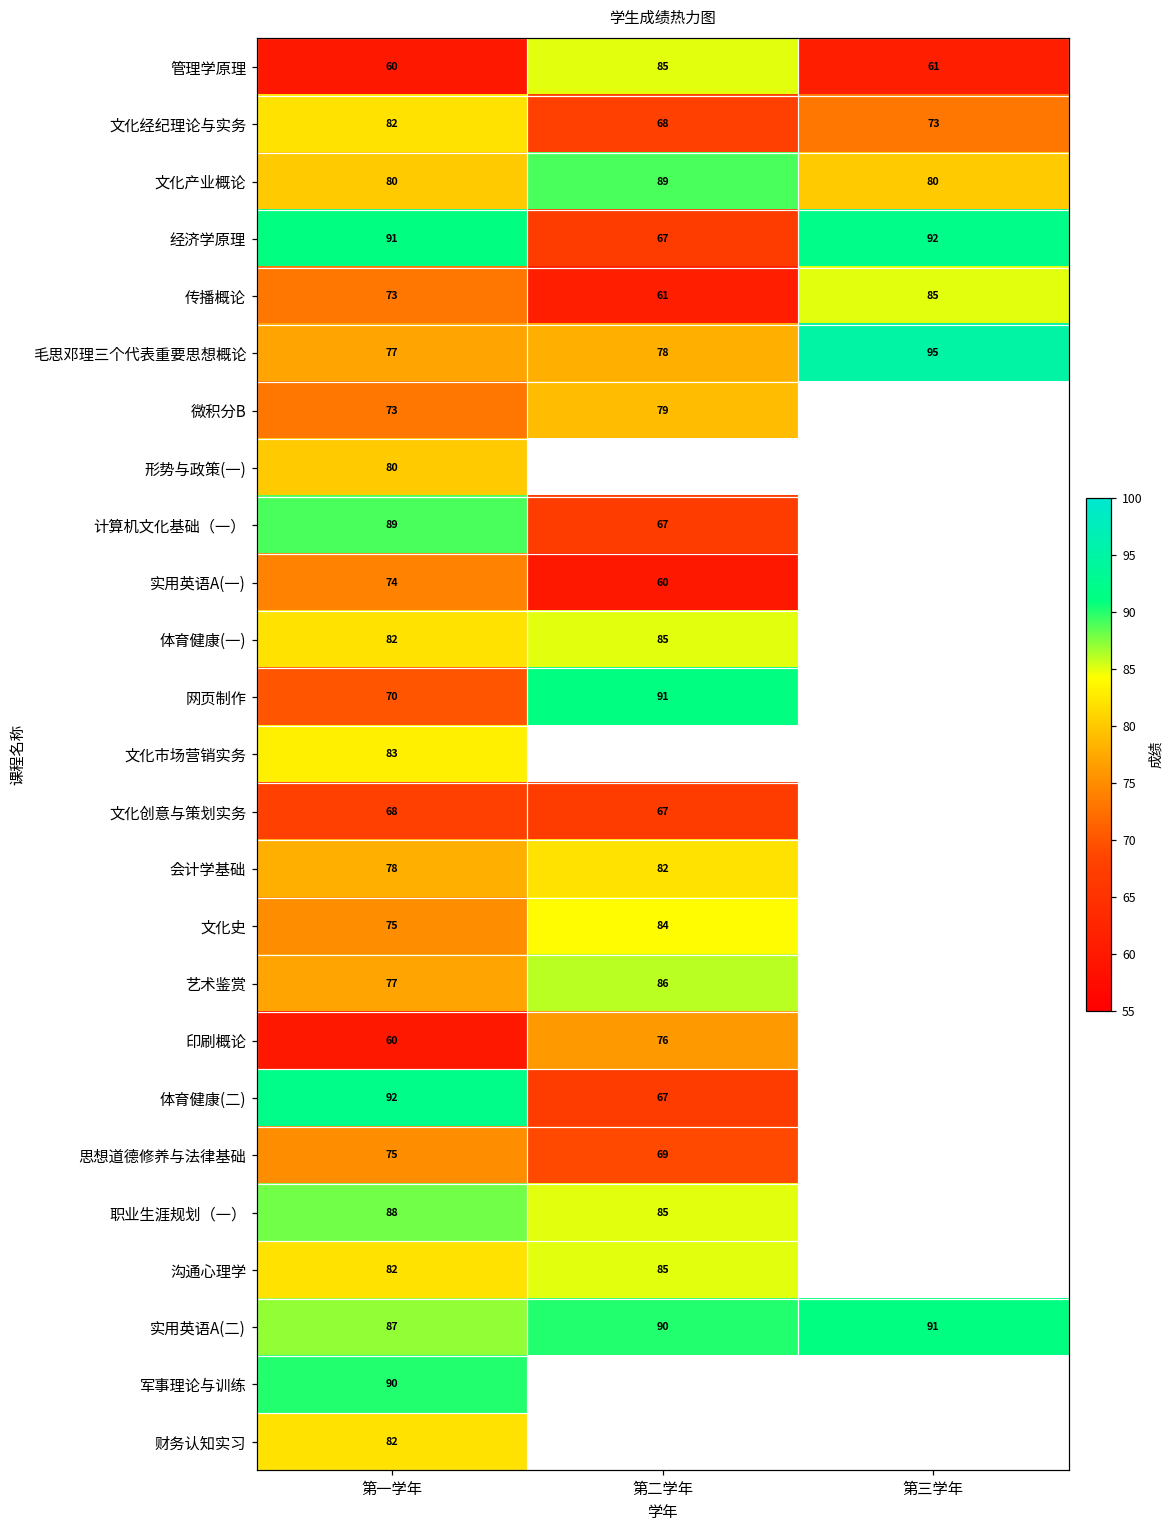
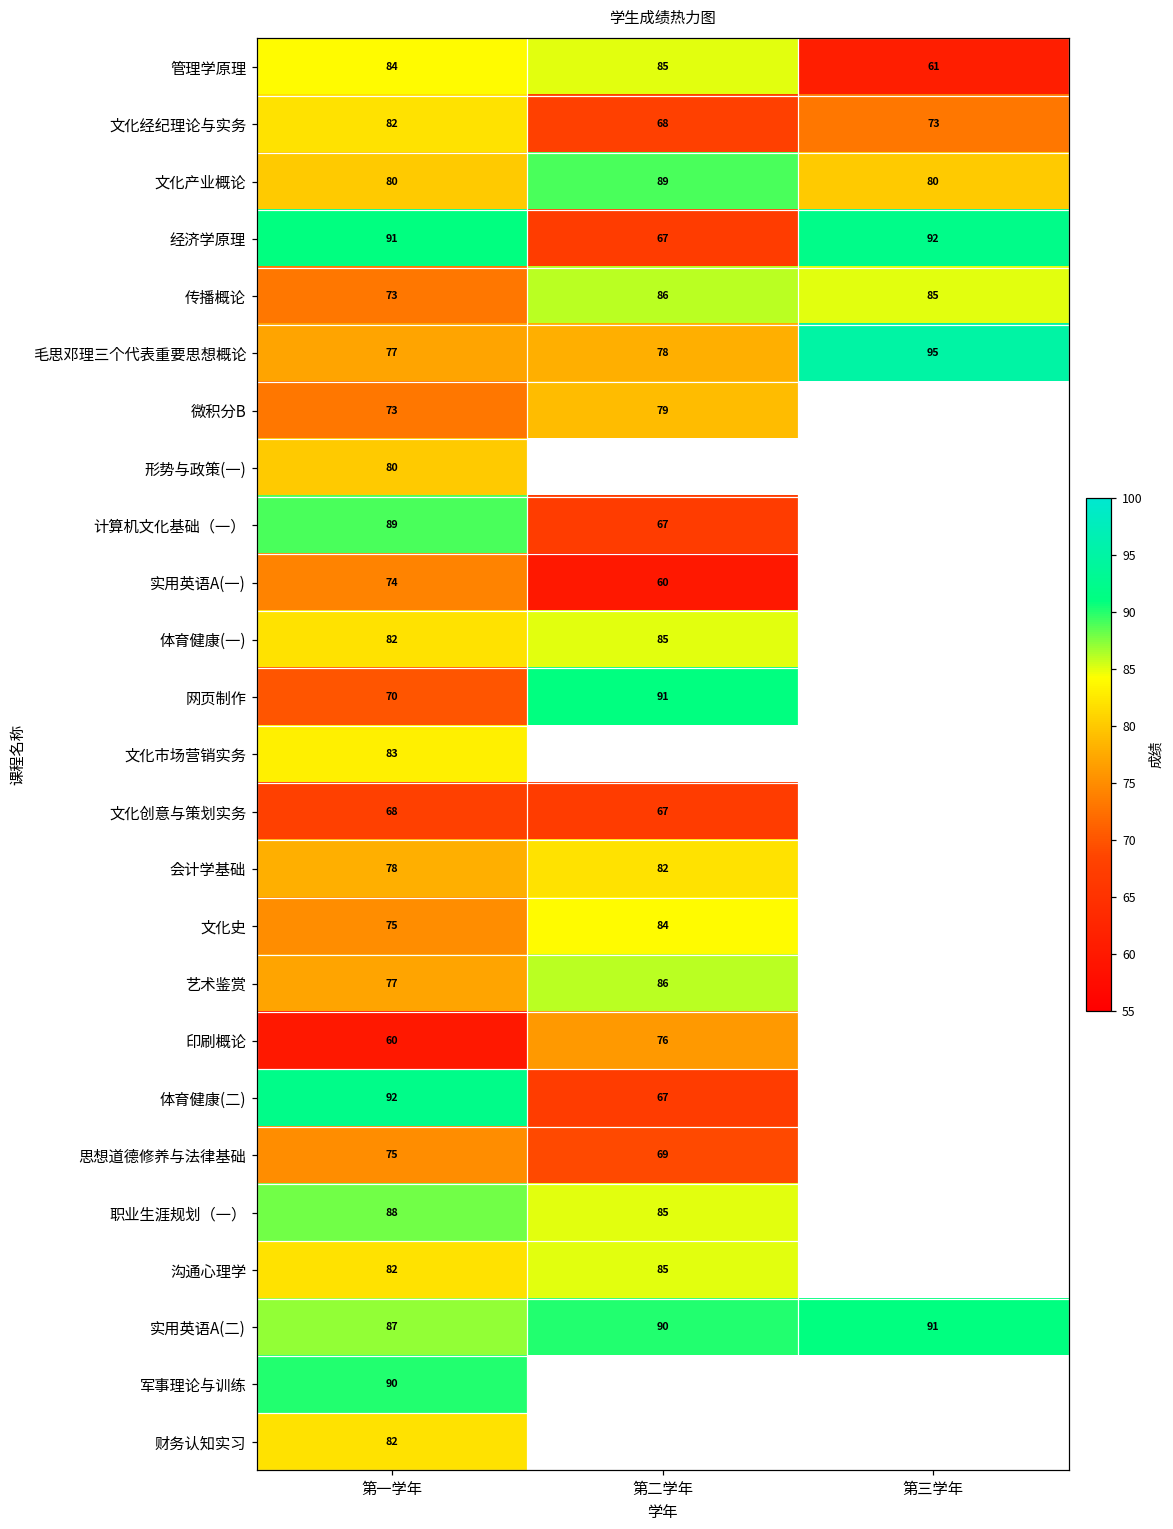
管理学原理, 第一学年: 60 -> 84
传播概论, 第二学年: 61 -> 86
